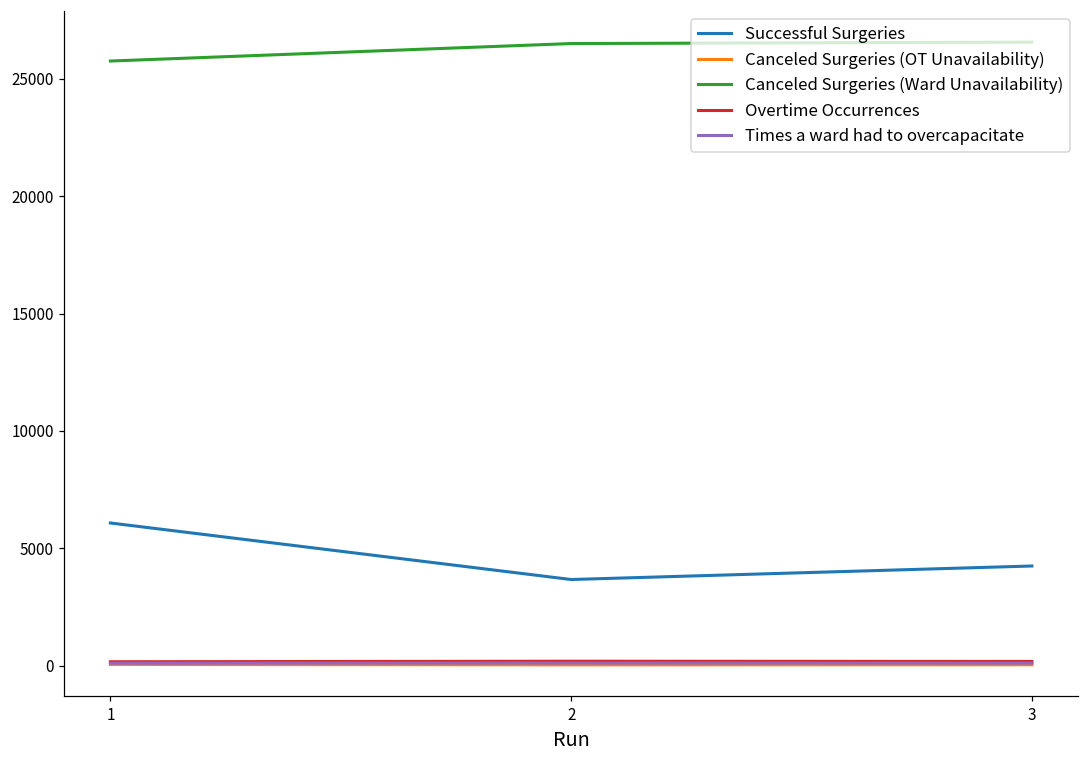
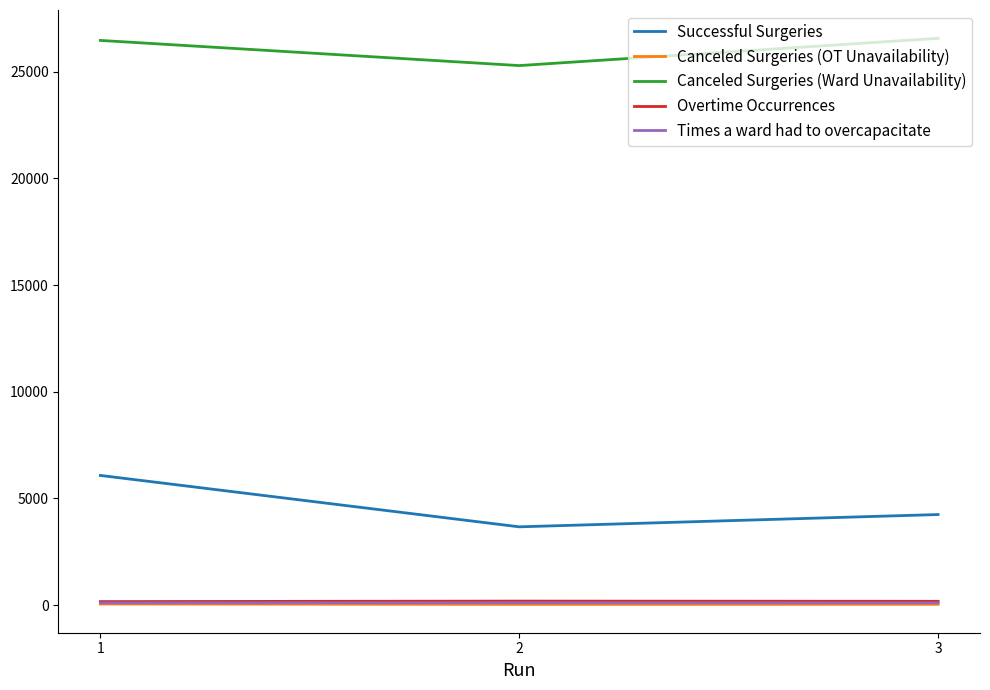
Canceled Surgeries (Ward Unavailability), 1: 25800 -> 26500
Canceled Surgeries (Ward Unavailability), 2: 26500 -> 25300
